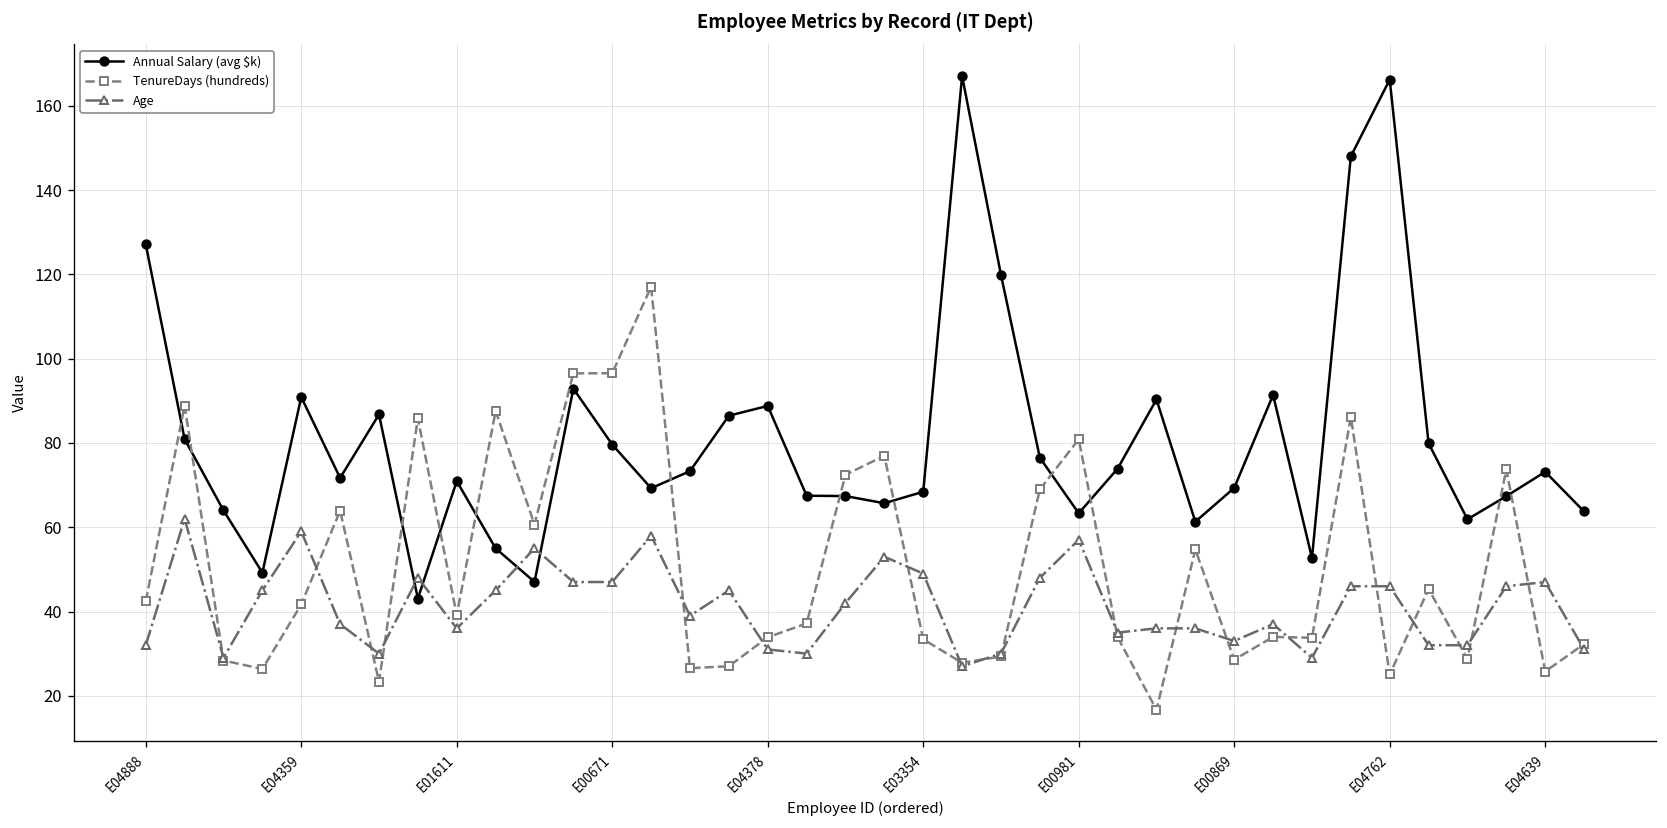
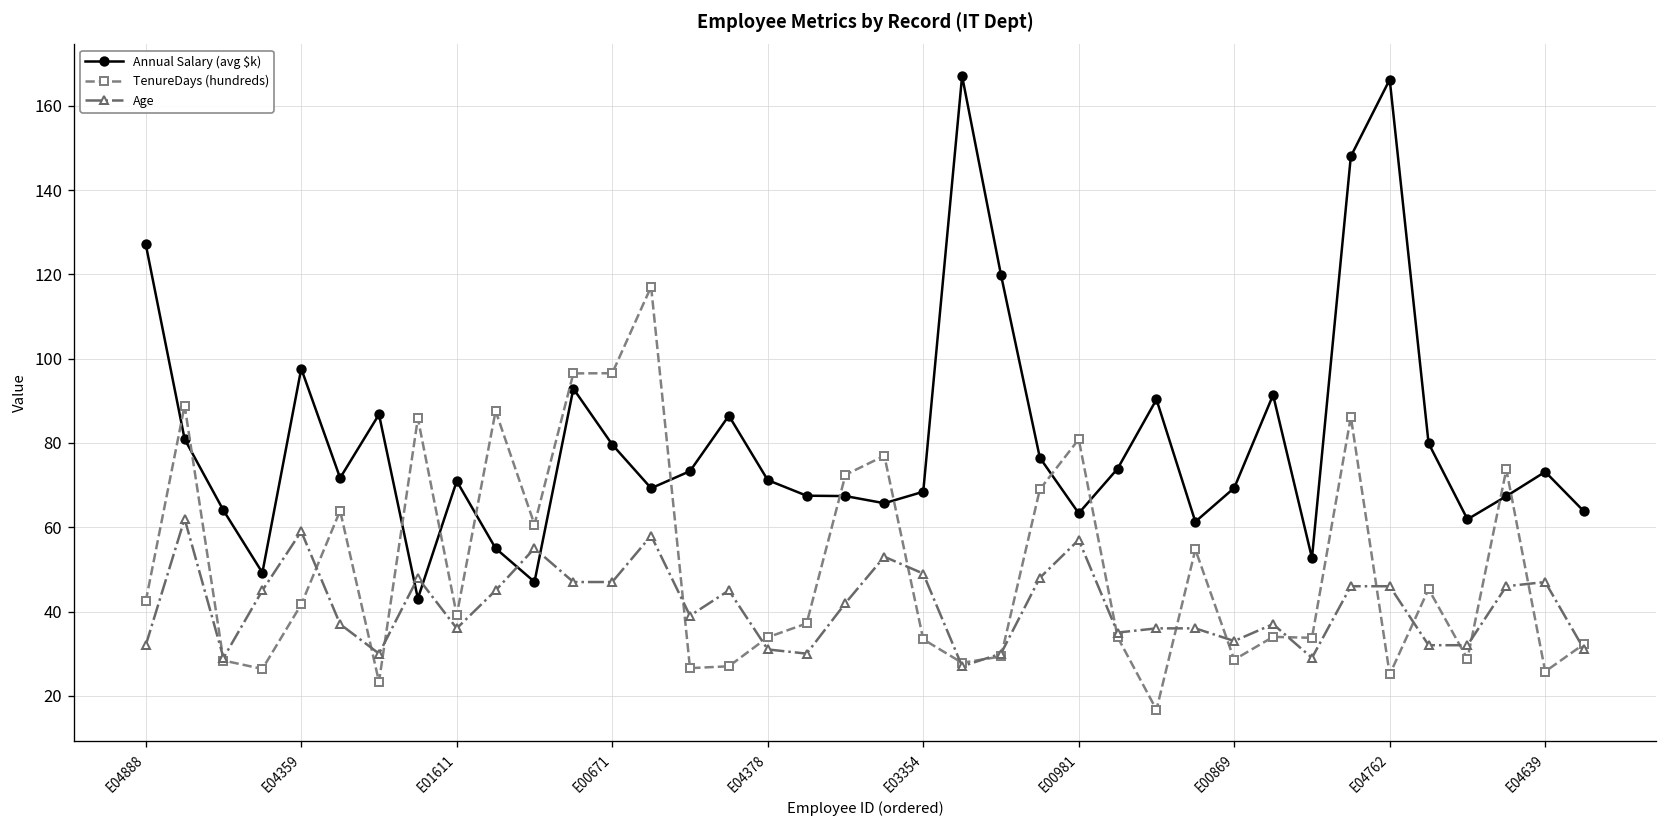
Annual Salary (avg $k), E04359: 91 -> 98
Annual Salary (avg $k), E04378: 89 -> 71
